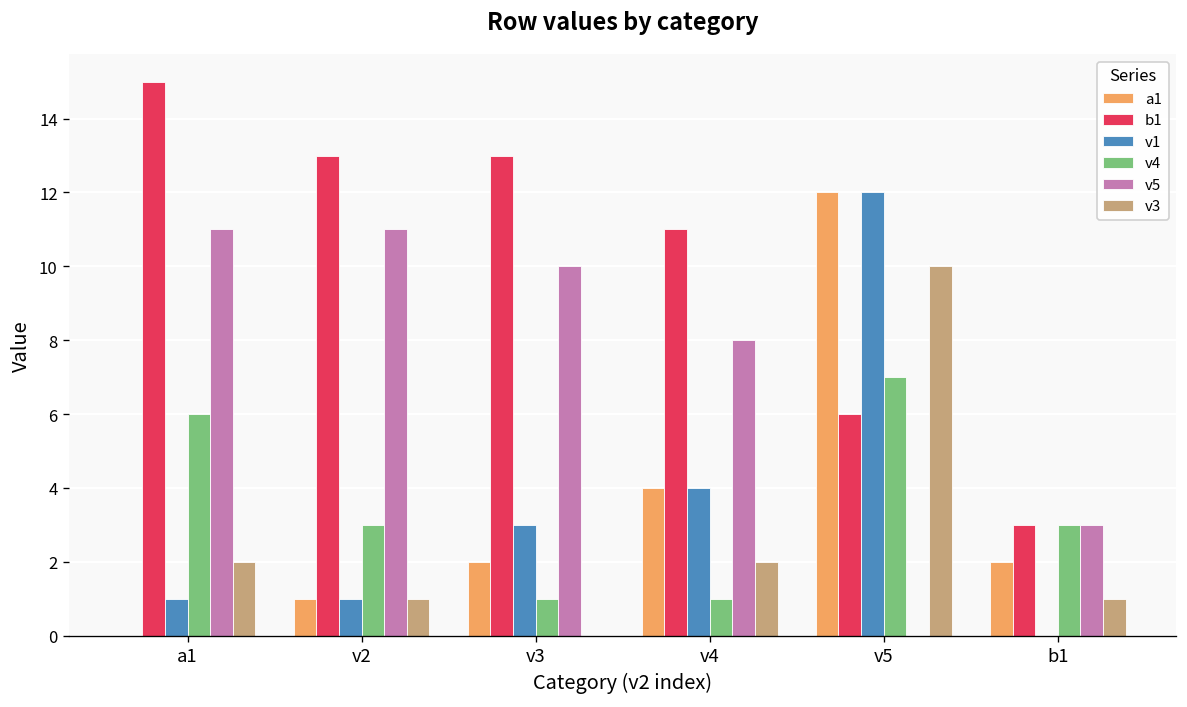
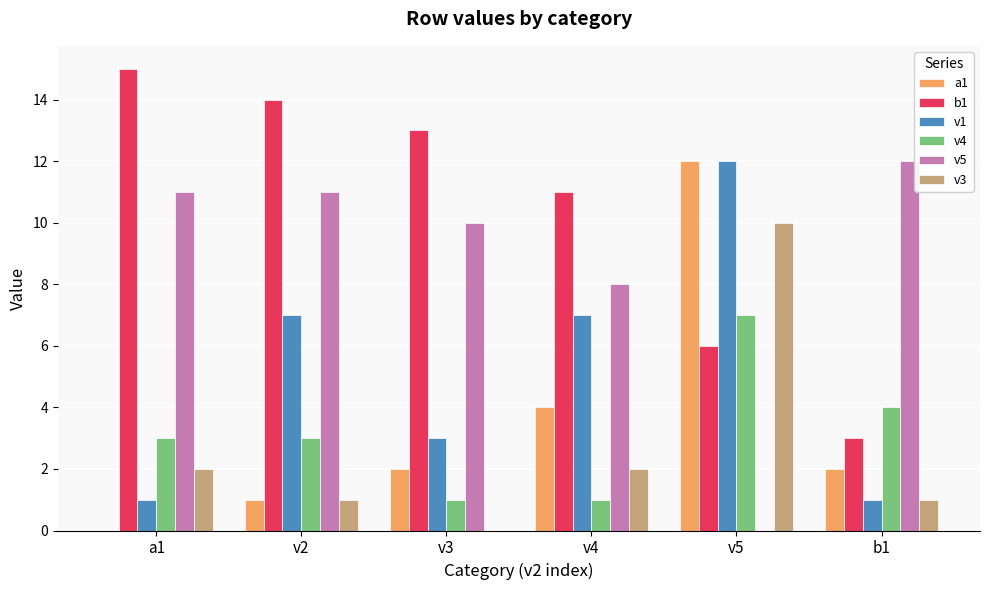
v4, a1: 6 -> 3
b1, v2: 13 -> 14
v1, v2: 1 -> 7
v1, v4: 4 -> 7
v1, b1: 0 -> 1
v4, b1: 3 -> 4
v5, b1: 3 -> 12
